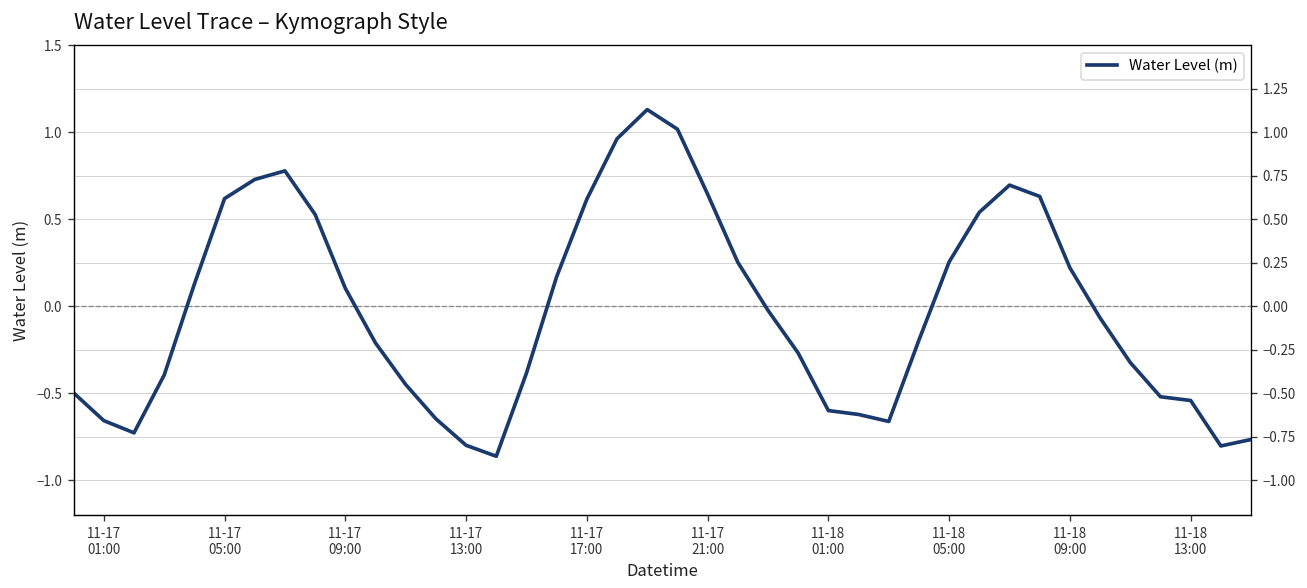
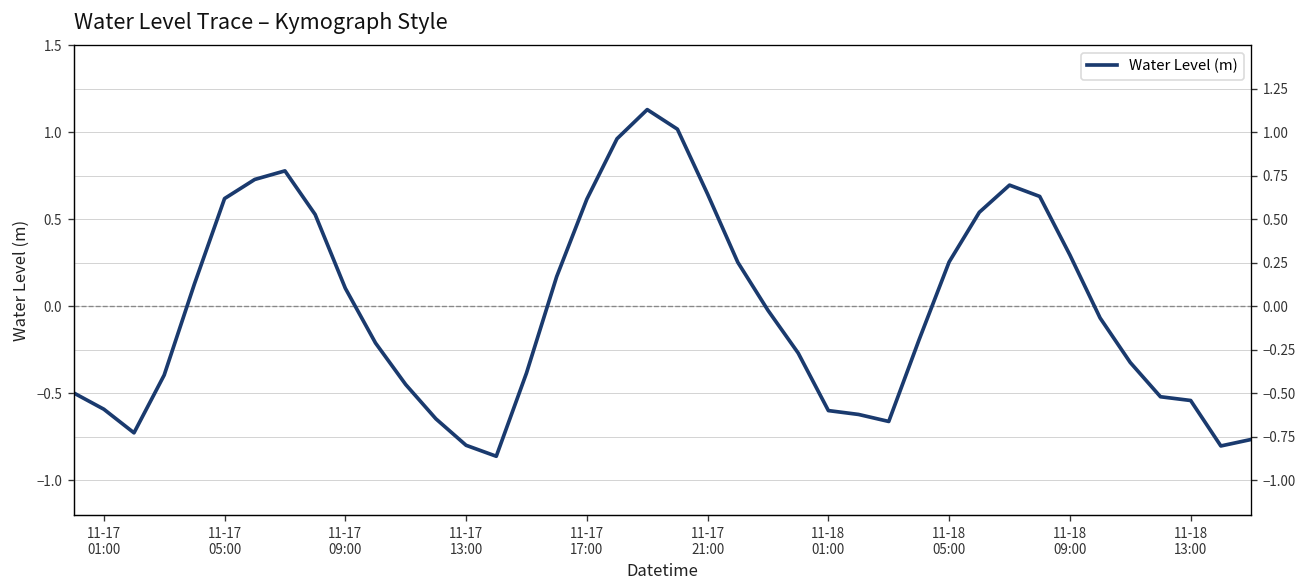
11-17 01:00: -0.66 -> -0.59
11-18 09:00: 0.22 -> 0.30
